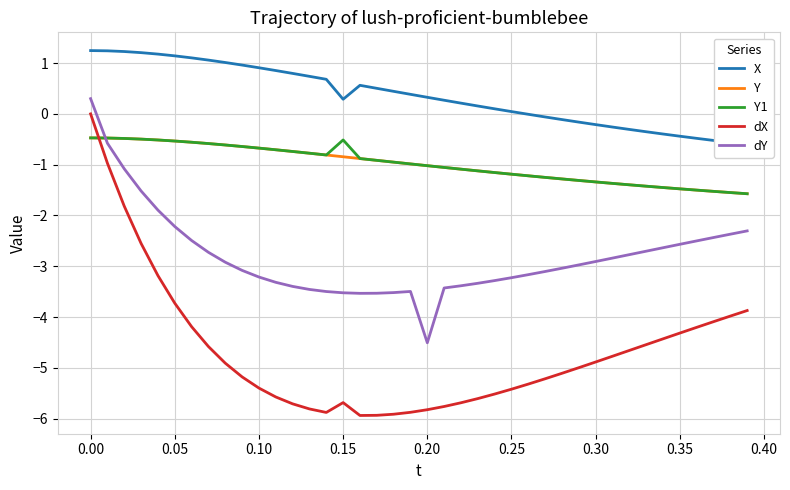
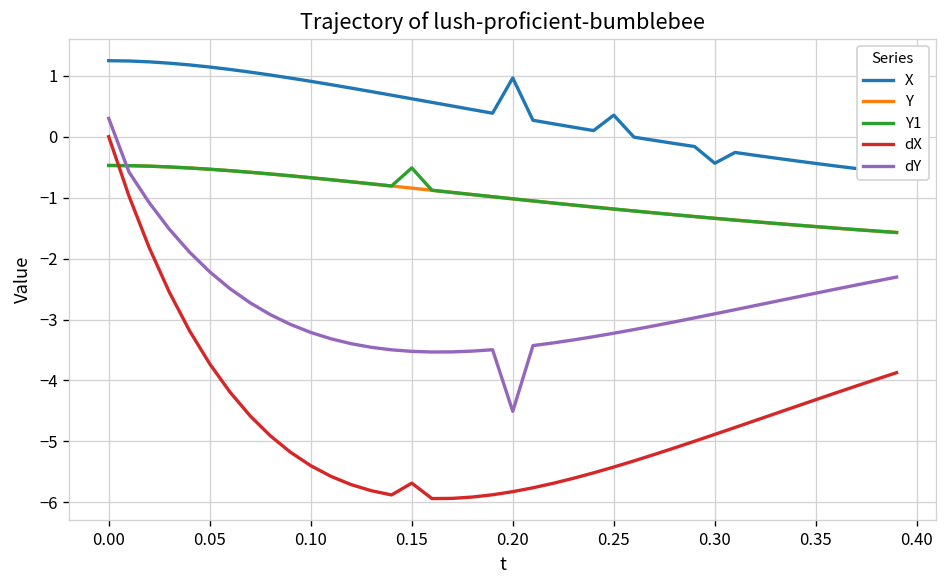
X, 0.15: 0.3 -> 0.6
X, 0.20: 0.3 -> 1.0
X, 0.25: 0.0 -> 0.4
X, 0.30: -0.2 -> -0.4
